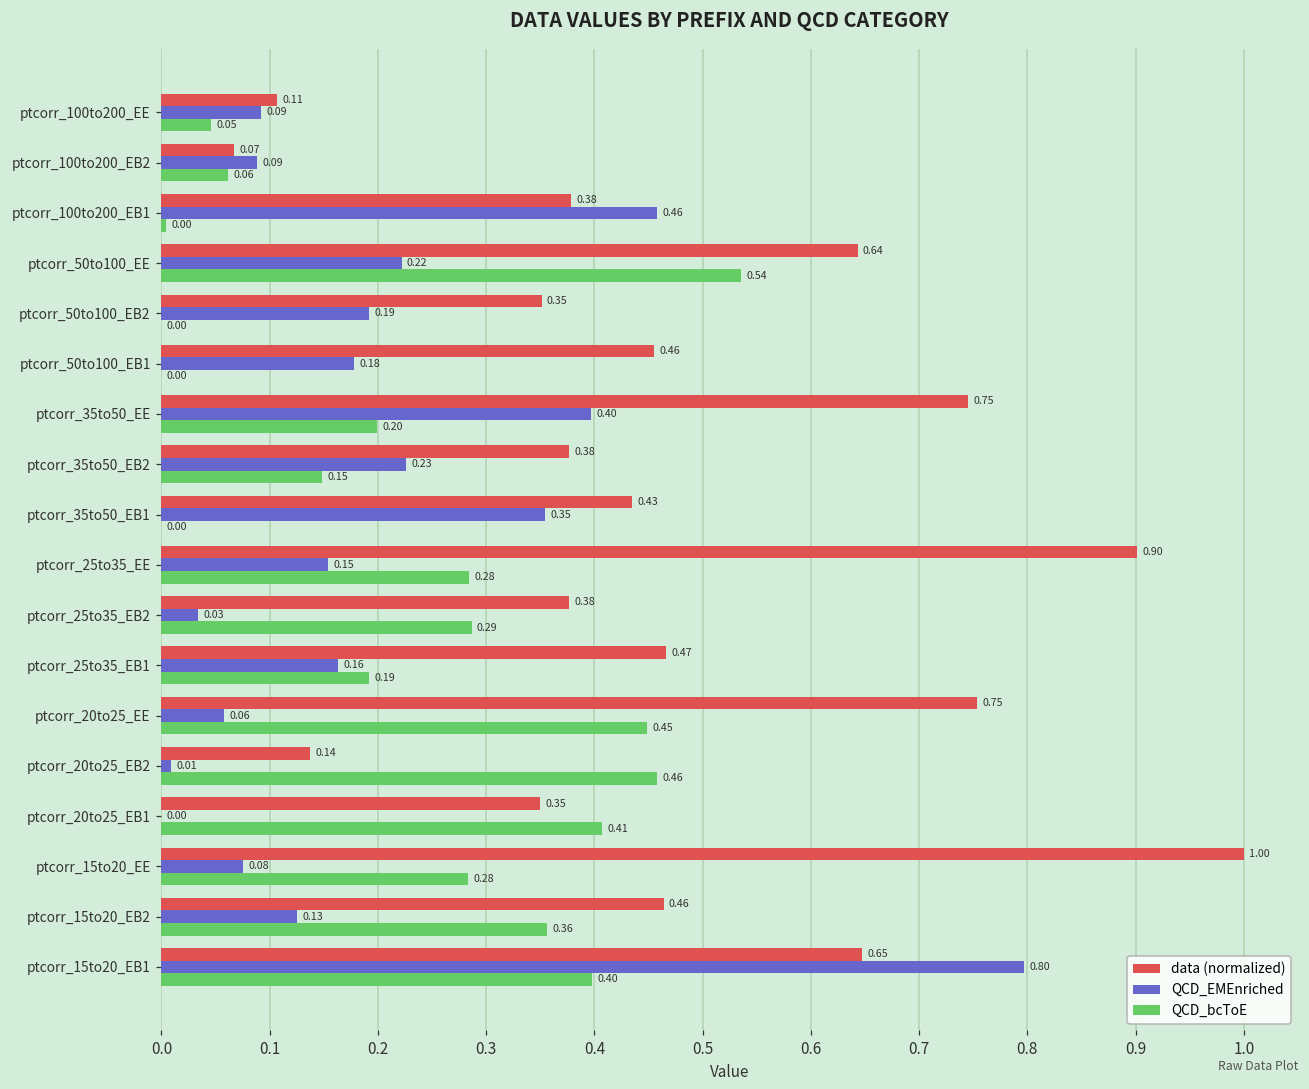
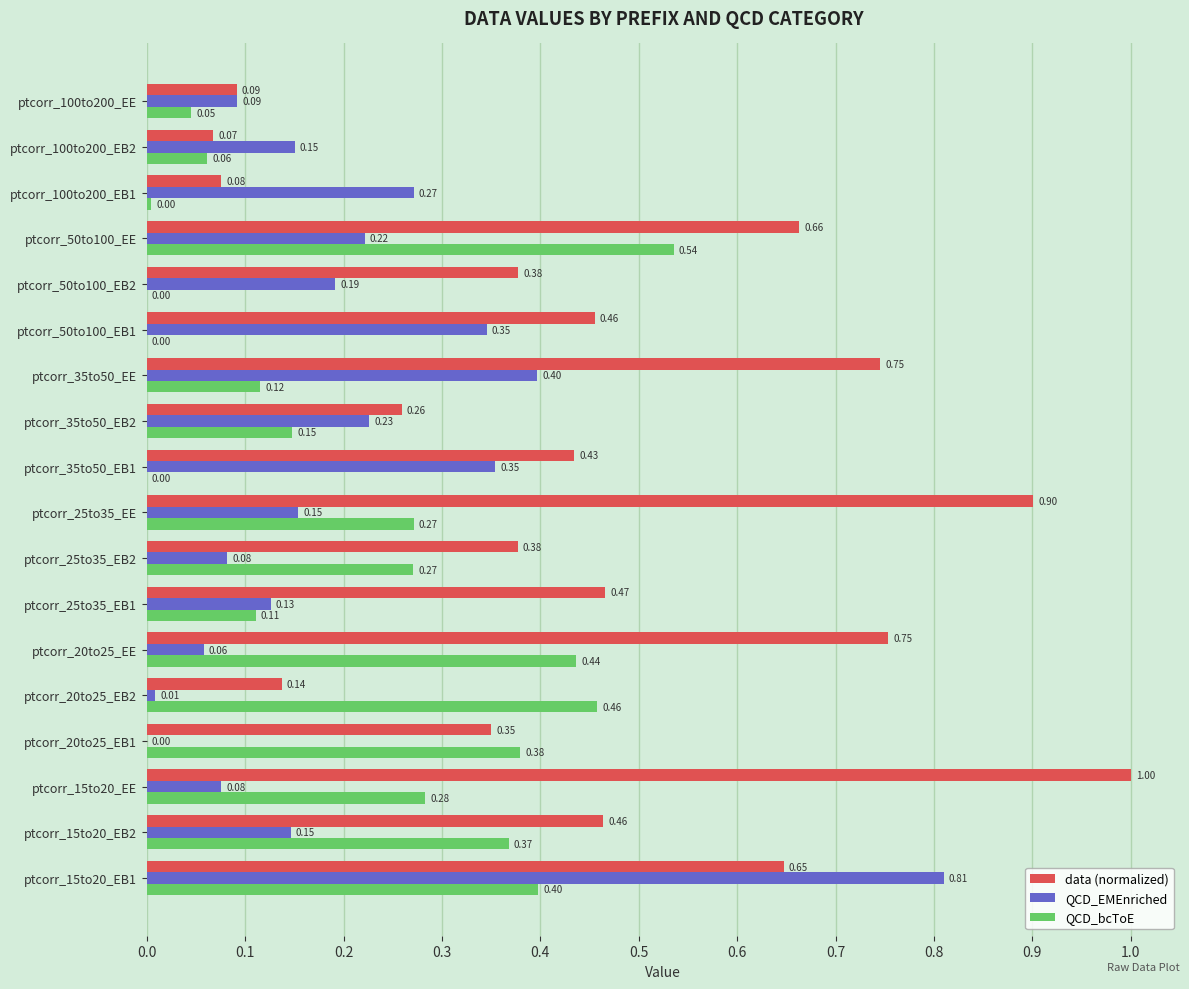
data (normalized), ptcorr_100to200_EE: 0.11 -> 0.09
QCD_EMEnriched, ptcorr_100to200_EB2: 0.09 -> 0.15
data (normalized), ptcorr_100to200_EB1: 0.38 -> 0.08
QCD_EMEnriched, ptcorr_100to200_EB1: 0.46 -> 0.27
data (normalized), ptcorr_50to100_EE: 0.64 -> 0.66
data (normalized), ptcorr_50to100_EB2: 0.35 -> 0.38
QCD_EMEnriched, ptcorr_50to100_EB1: 0.18 -> 0.35
QCD_bcToE, ptcorr_35to50_EE: 0.20 -> 0.12
data (normalized), ptcorr_35to50_EB2: 0.38 -> 0.26
QCD_bcToE, ptcorr_25to35_EE: 0.28 -> 0.27
QCD_EMEnriched, ptcorr_25to35_EB2: 0.03 -> 0.08
QCD_bcToE, ptcorr_25to35_EB2: 0.29 -> 0.27
QCD_EMEnriched, ptcorr_25to35_EB1: 0.16 -> 0.13
QCD_bcToE, ptcorr_25to35_EB1: 0.19 -> 0.11
QCD_bcToE, ptcorr_20to25_EE: 0.45 -> 0.44
QCD_bcToE, ptcorr_20to25_EB1: 0.41 -> 0.38
QCD_EMEnriched, ptcorr_15to20_EB2: 0.13 -> 0.15
QCD_bcToE, ptcorr_15to20_EB2: 0.36 -> 0.37
QCD_EMEnriched, ptcorr_15to20_EB1: 0.80 -> 0.81
